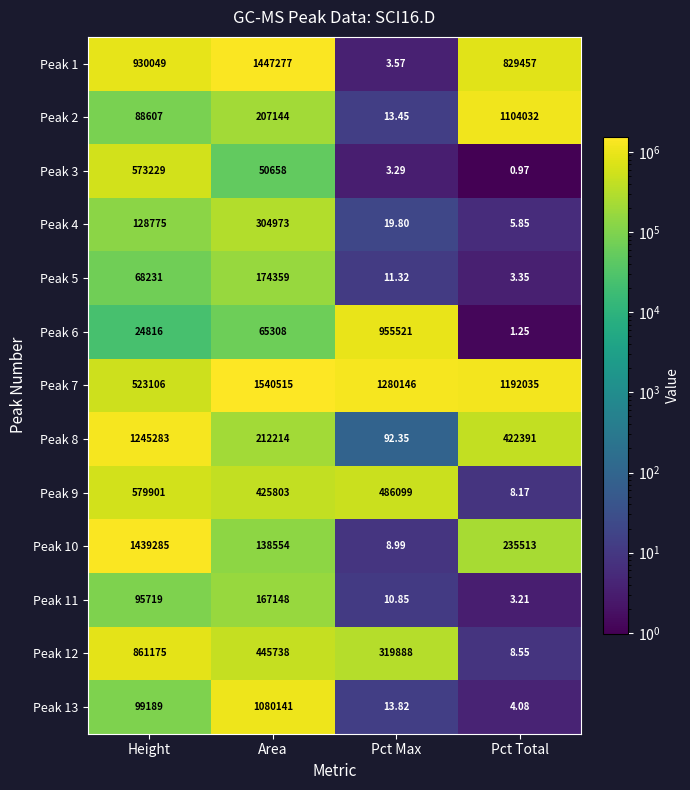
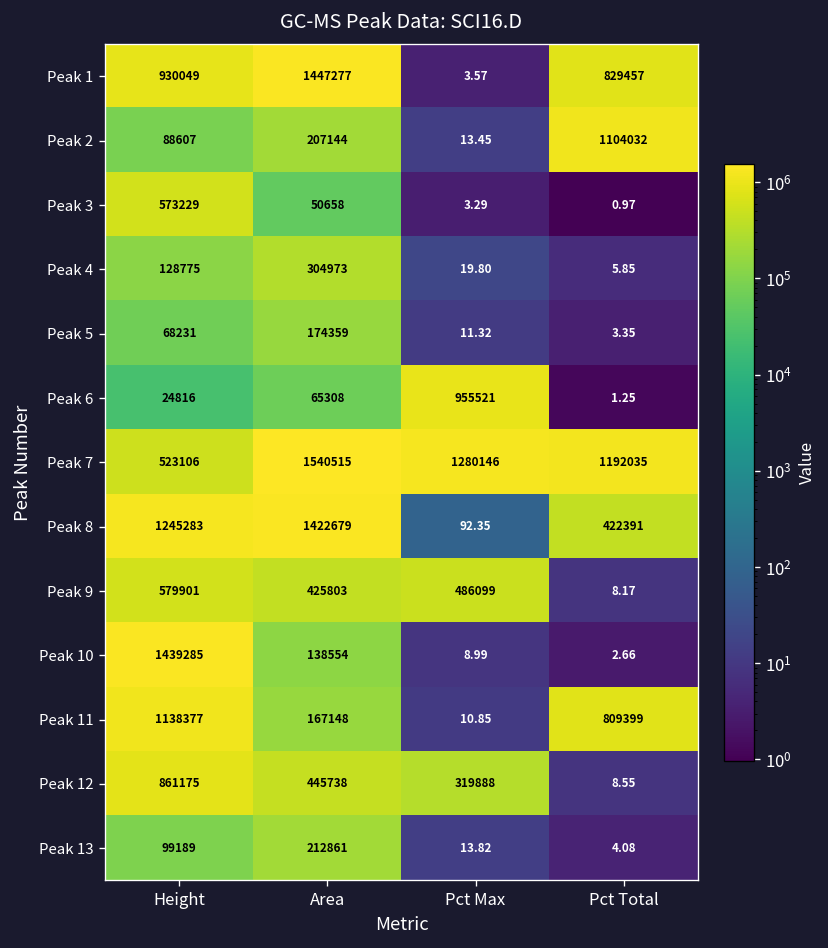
Peak 8, Area: 212214 -> 1422679
Peak 10, Pct Total: 235513 -> 2.66
Peak 11, Height: 95719 -> 1138377
Peak 11, Pct Total: 3.21 -> 809399
Peak 13, Area: 1080141 -> 212861
